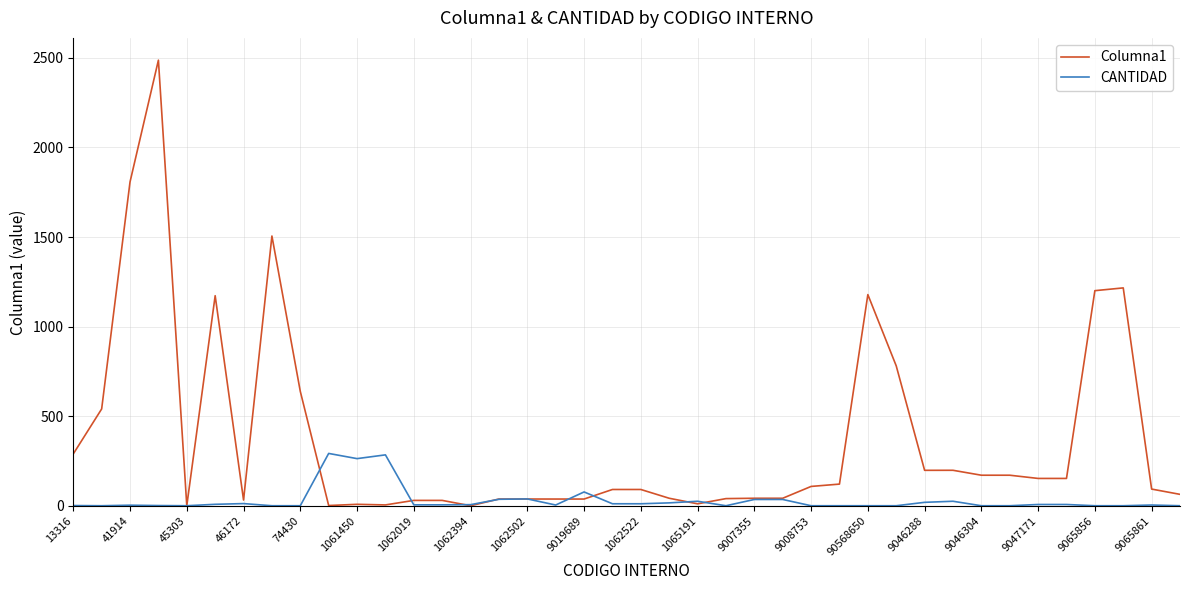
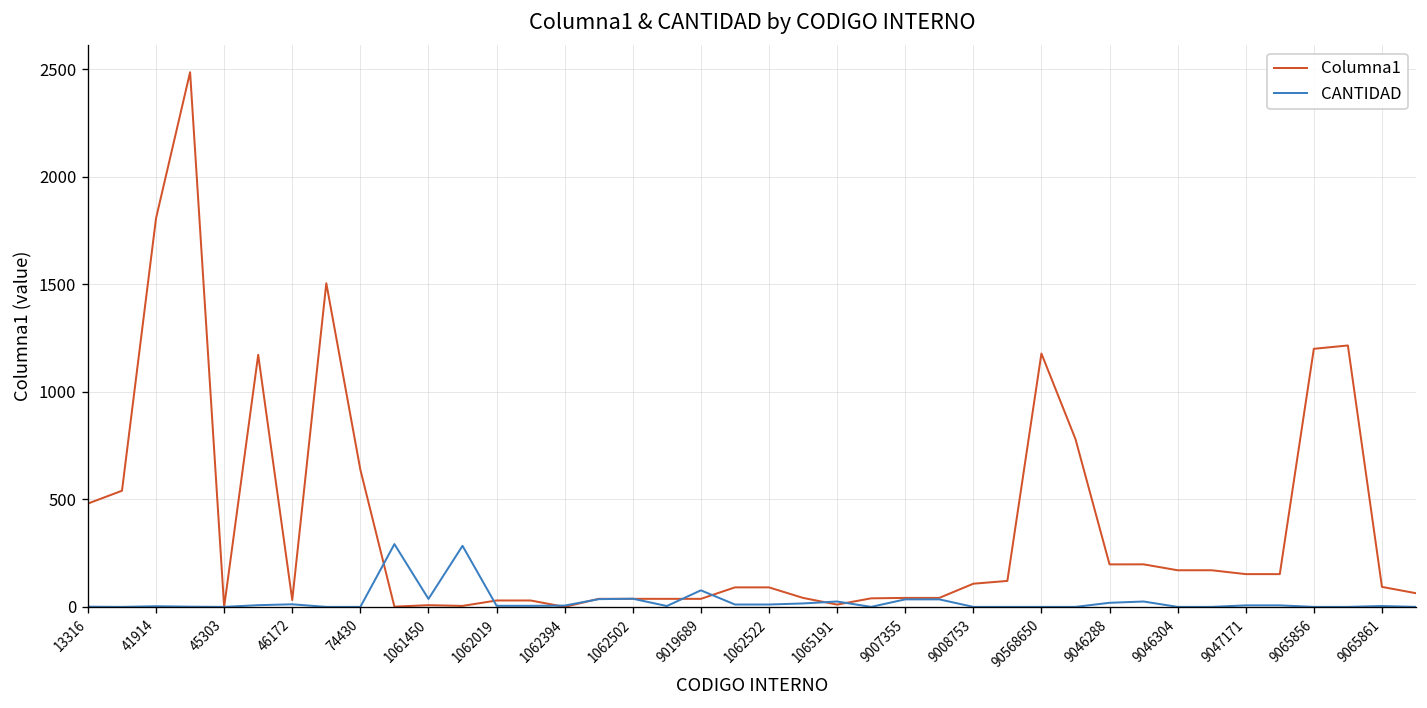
Columna1, 13316: 290 -> 480
CANTIDAD, 1061450: 260 -> 40
